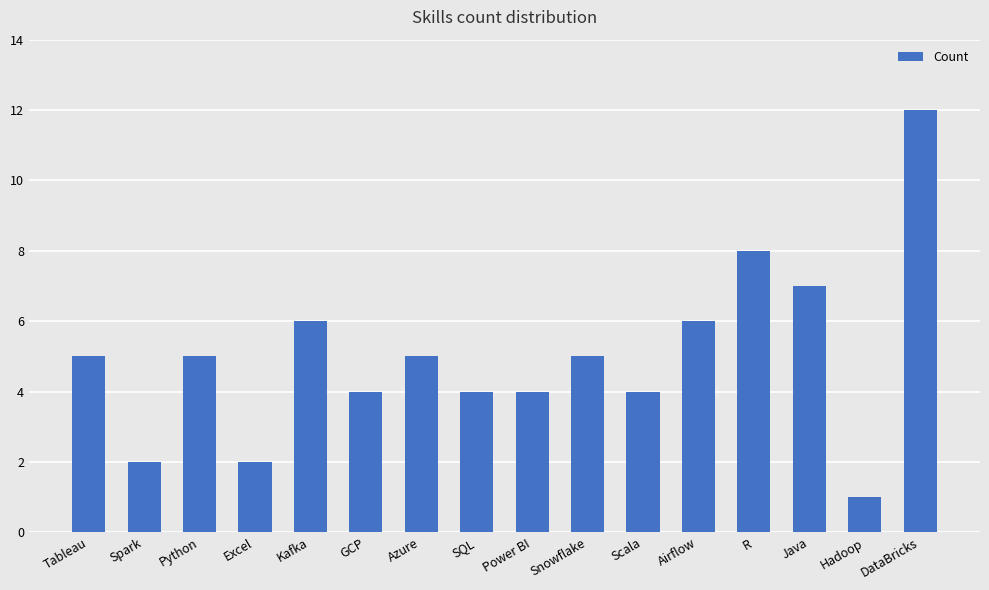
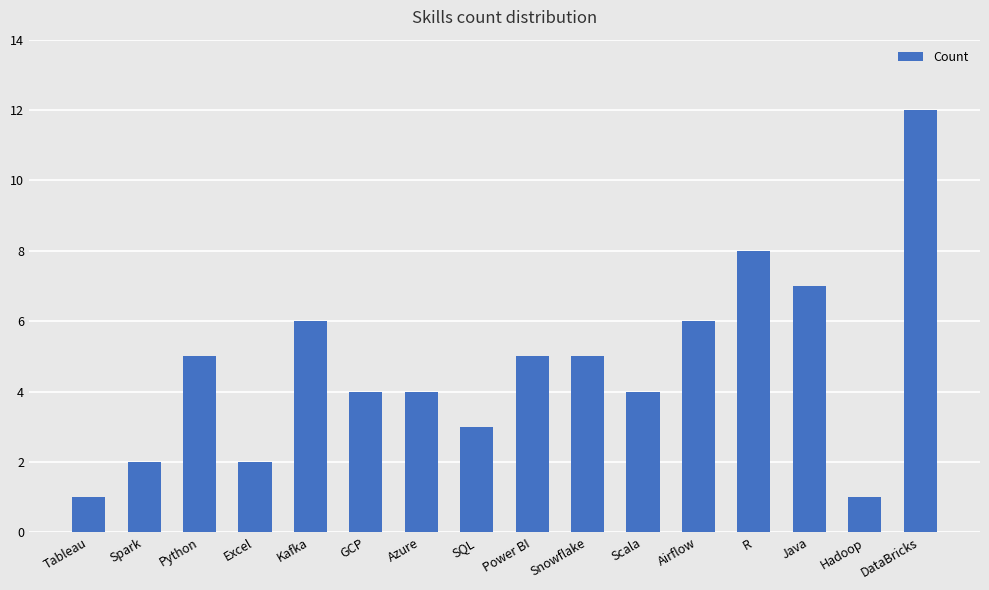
Tableau: 5 -> 1
Azure: 5 -> 4
SQL: 4 -> 3
Power BI: 4 -> 5
